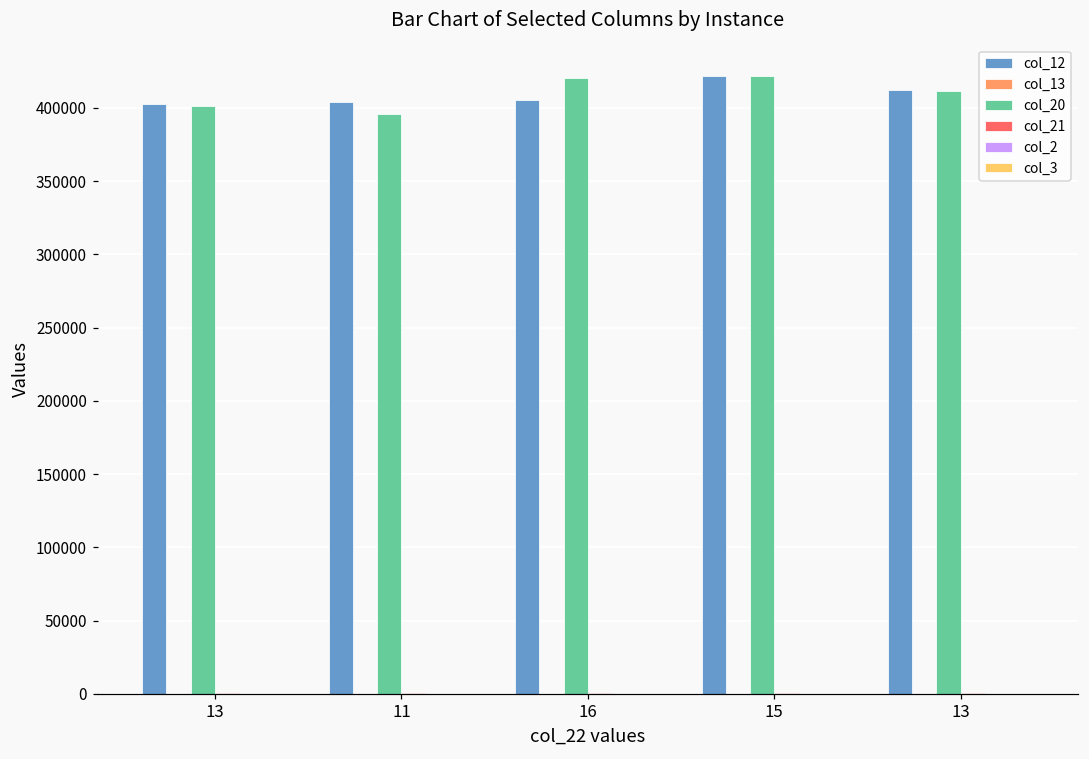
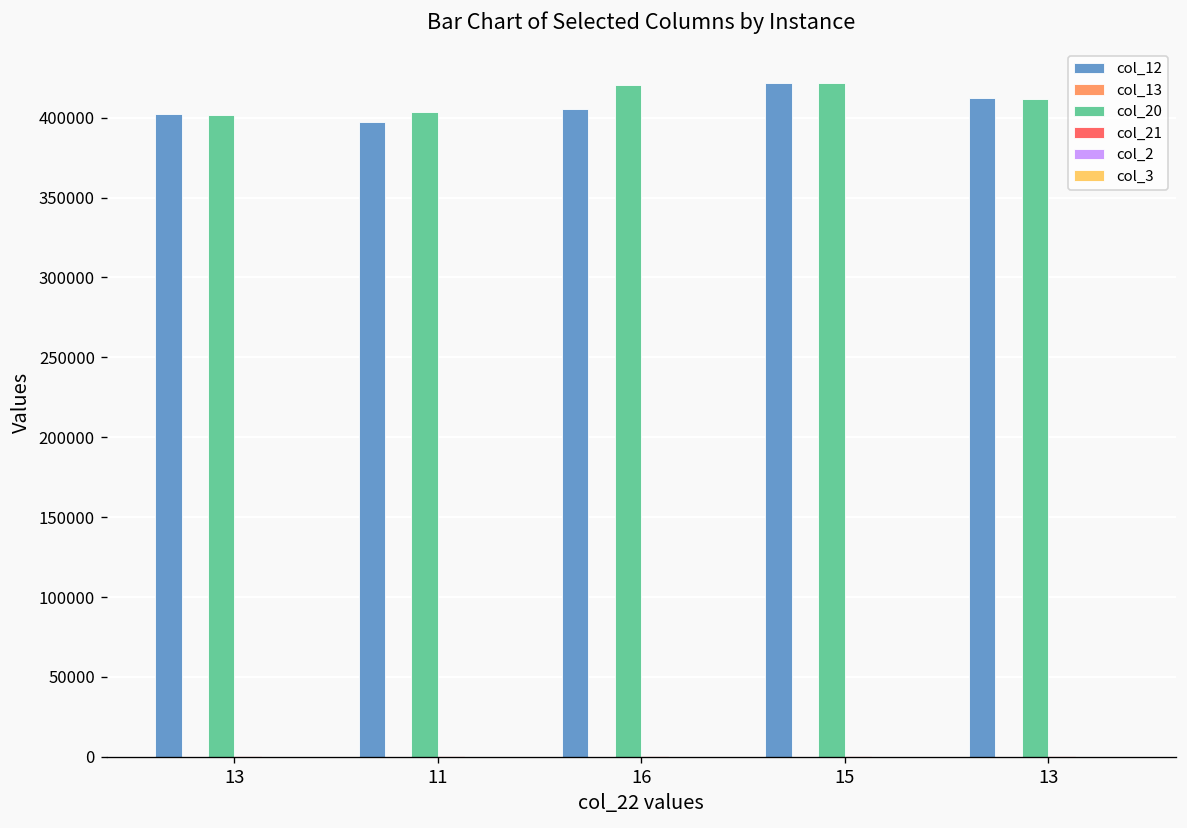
col_12, 11: 404000 -> 397000
col_20, 11: 396000 -> 404000
